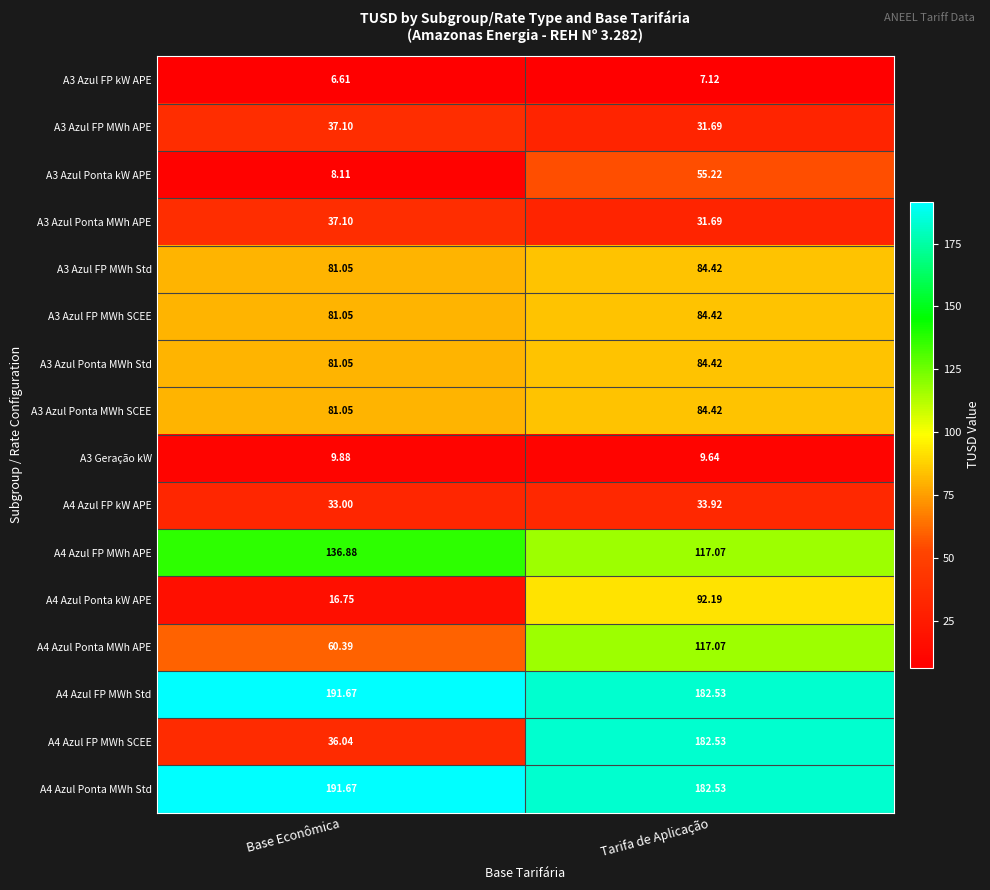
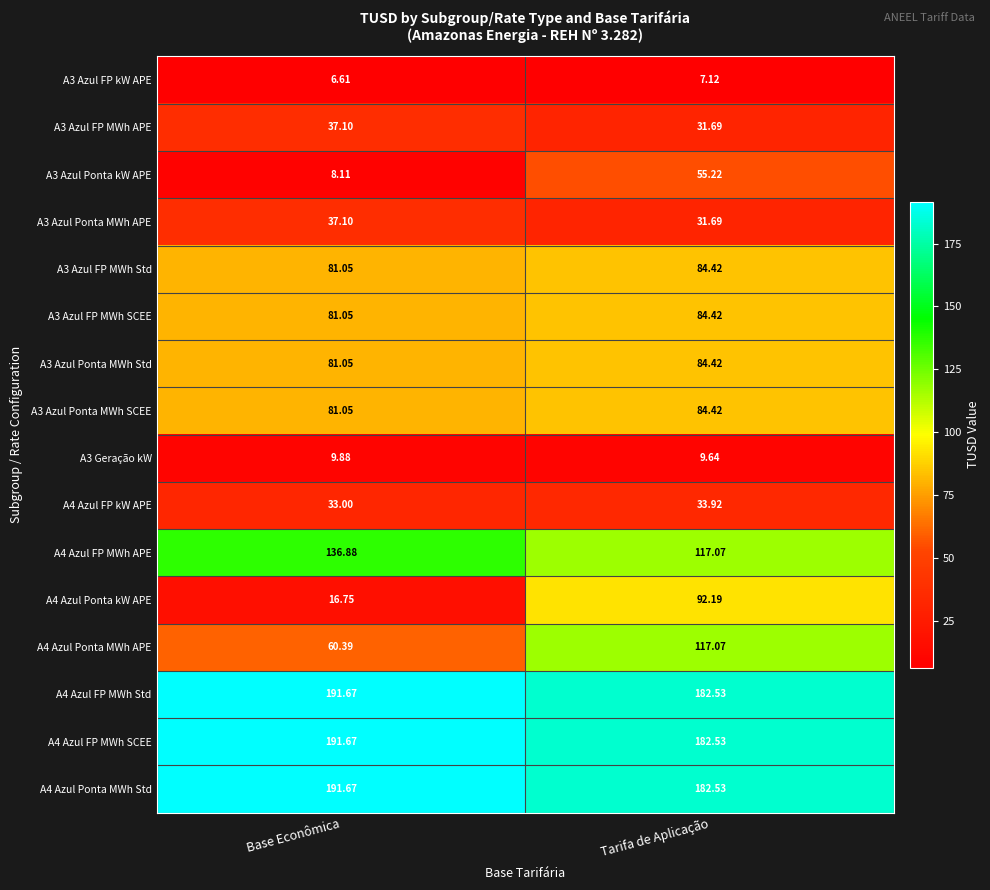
A4 Azul FP MWh SCEE, Base Econômica: 36.04 -> 191.67
